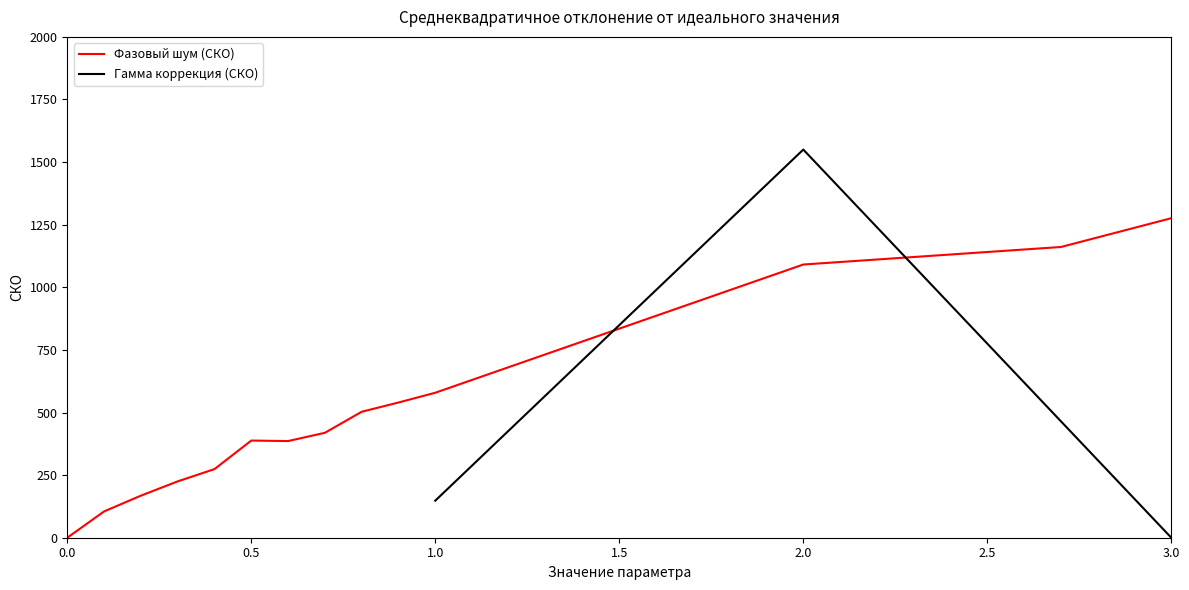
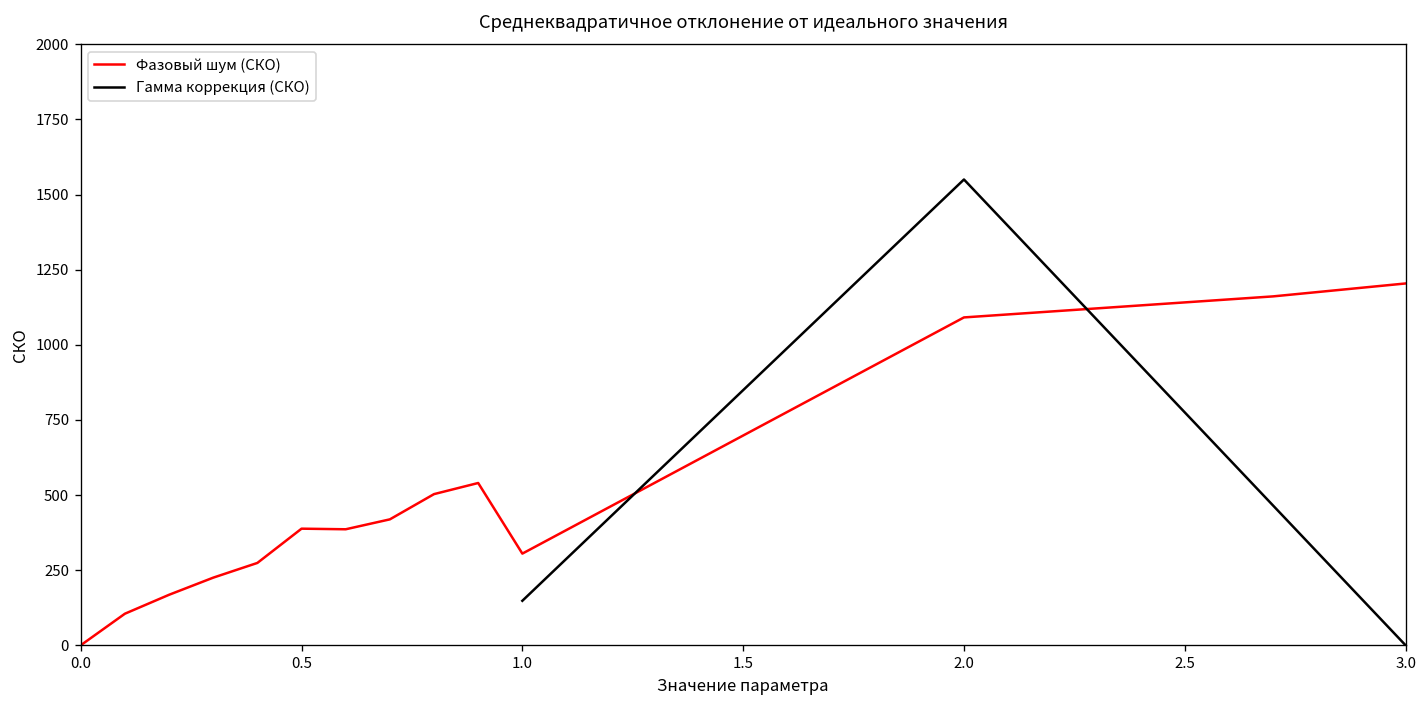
Фазовый шум (СКО), 1.0: 580 -> 310
Фазовый шум (СКО), 3.0: 1280 -> 1200
